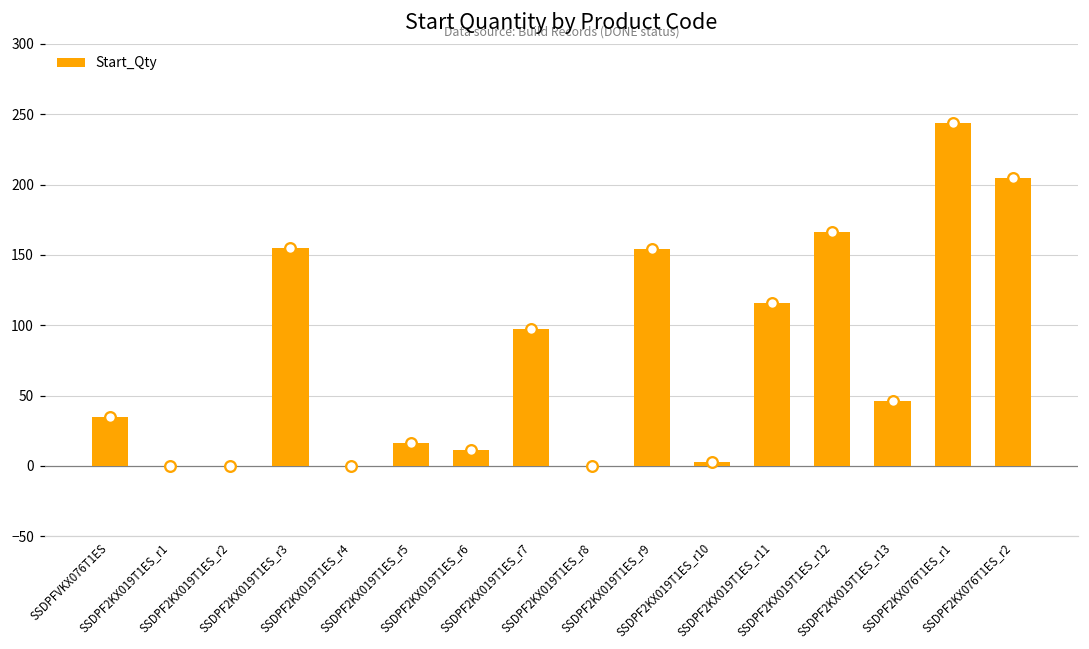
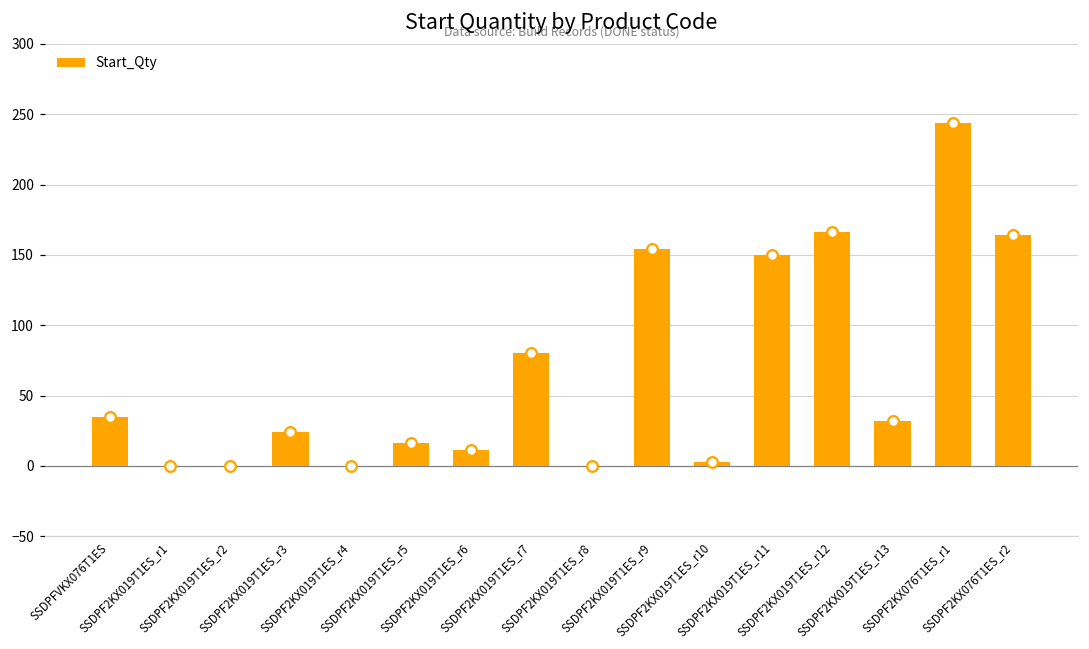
Start_Qty, SSDPF2KX019T1ES_r3: 155 -> 24
Start_Qty, SSDPF2KX019T1ES_r7: 97 -> 80
Start_Qty, SSDPF2KX019T1ES_r11: 116 -> 150
Start_Qty, SSDPF2KX019T1ES_r13: 46 -> 32
Start_Qty, SSDPF2KX076T1ES_r2: 205 -> 164
